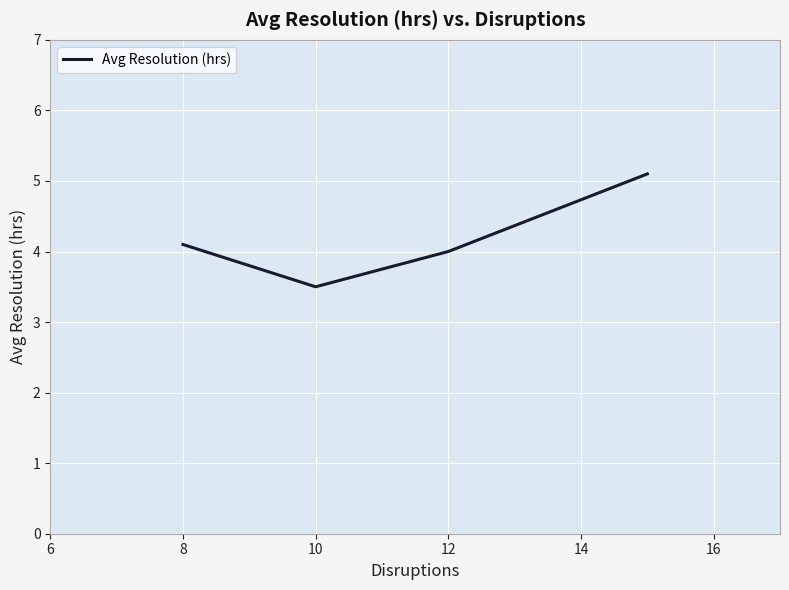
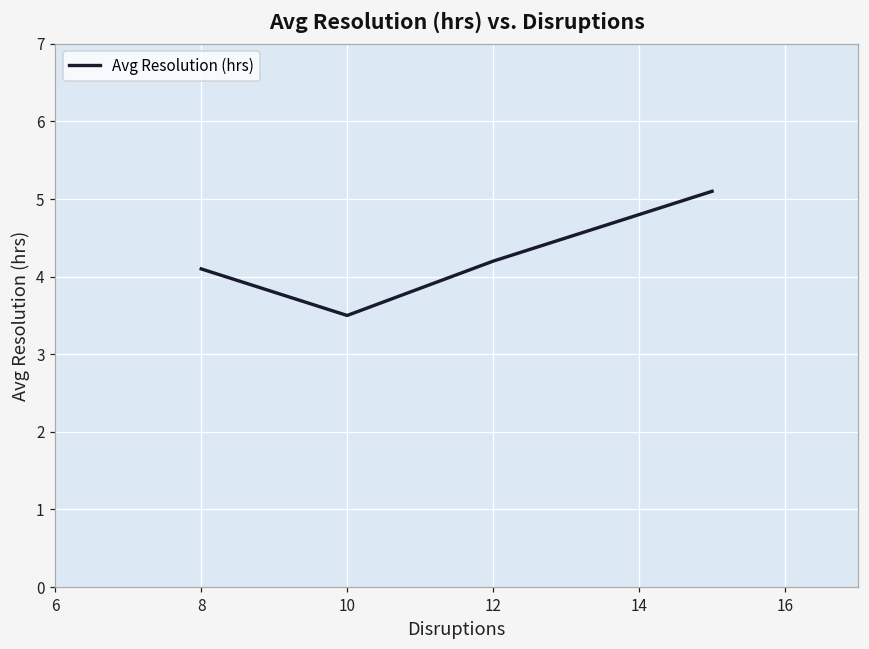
12: 4.0 -> 4.2
